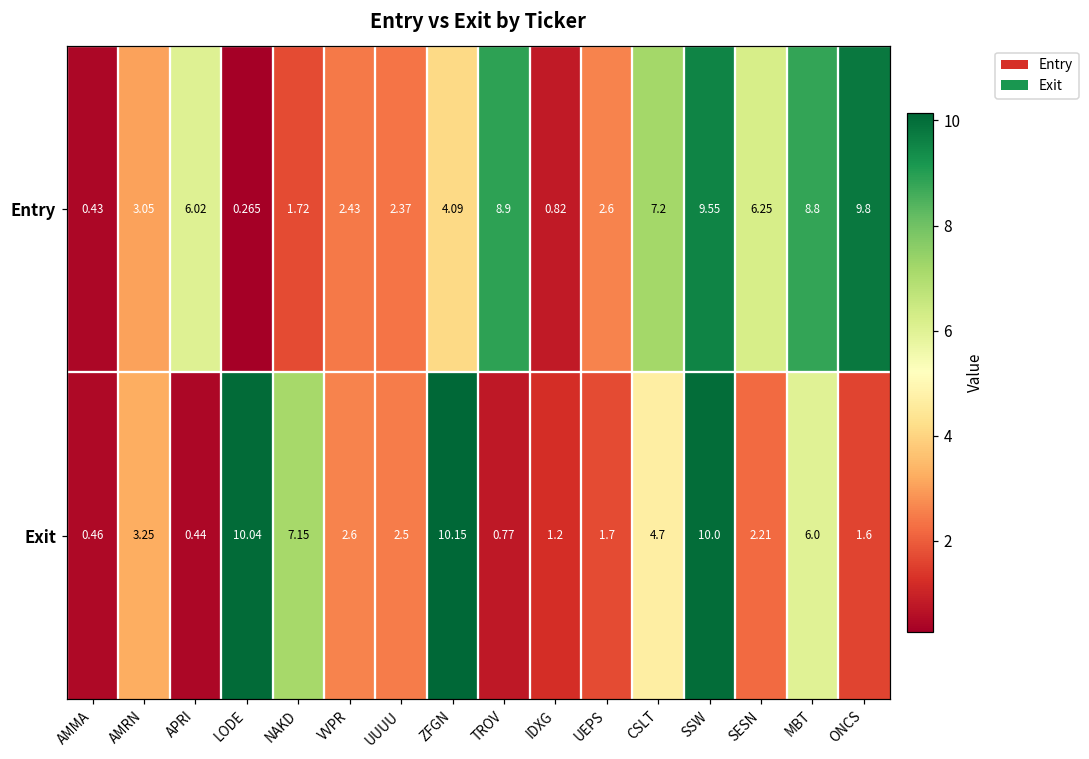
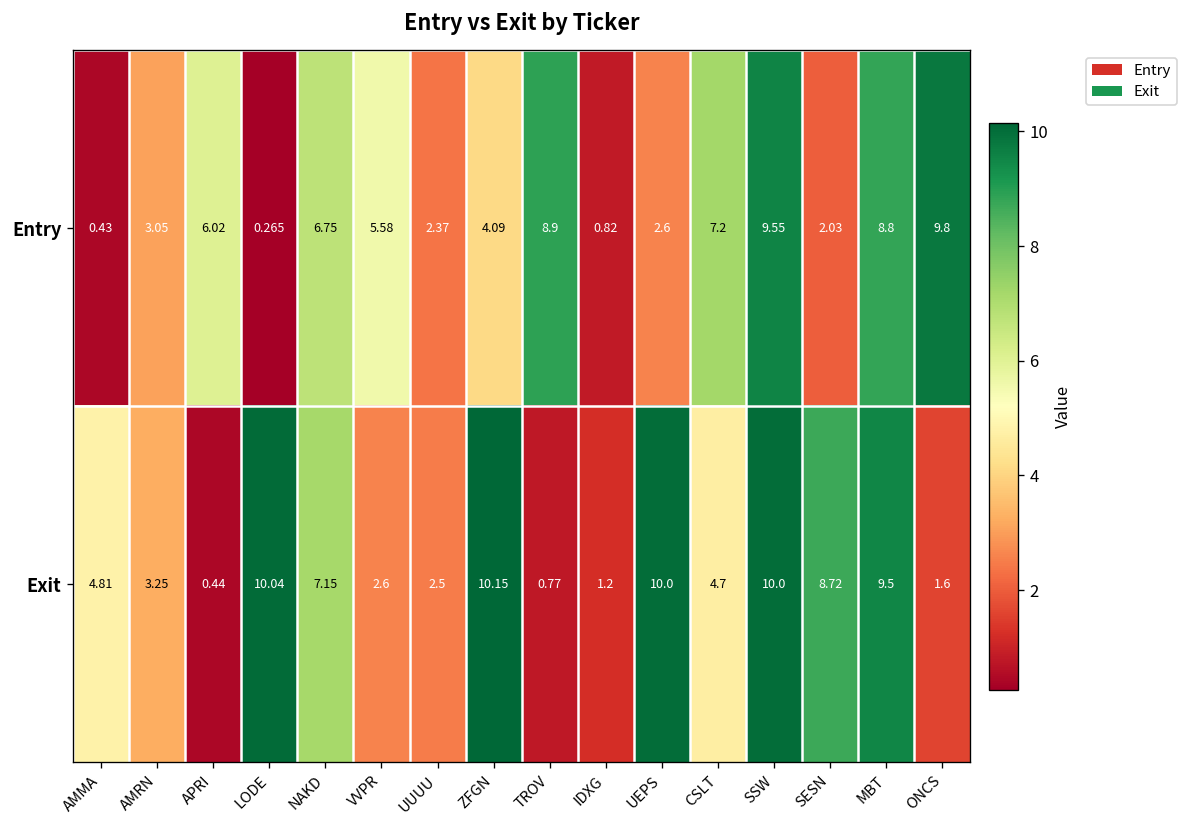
Entry, NAKD: 1.72 -> 6.75
Entry, VVPR: 2.43 -> 5.58
Entry, SESN: 6.25 -> 2.03
Exit, AMMA: 0.46 -> 4.81
Exit, UEPS: 1.7 -> 10.0
Exit, SESN: 2.21 -> 8.72
Exit, MBT: 6.0 -> 9.5
